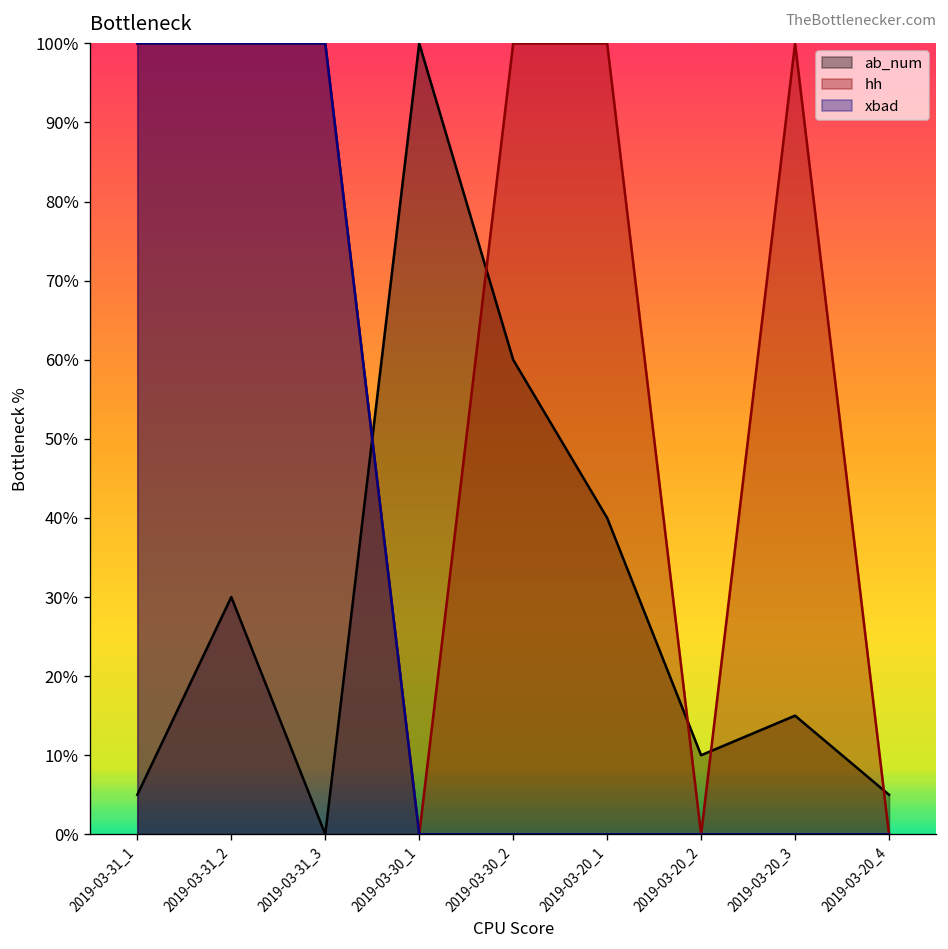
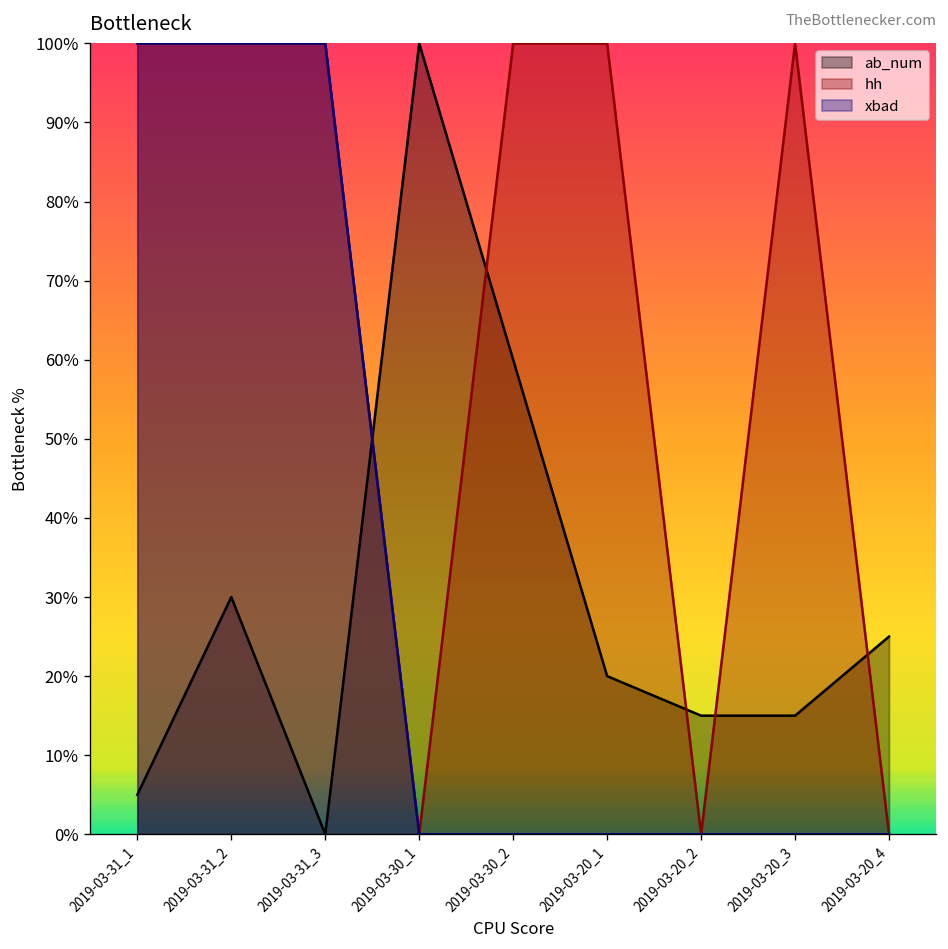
ab_num, 2019-03-20_1: 40% -> 20%
ab_num, 2019-03-20_2: 10% -> 15%
ab_num, 2019-03-20_4: 5% -> 25%
